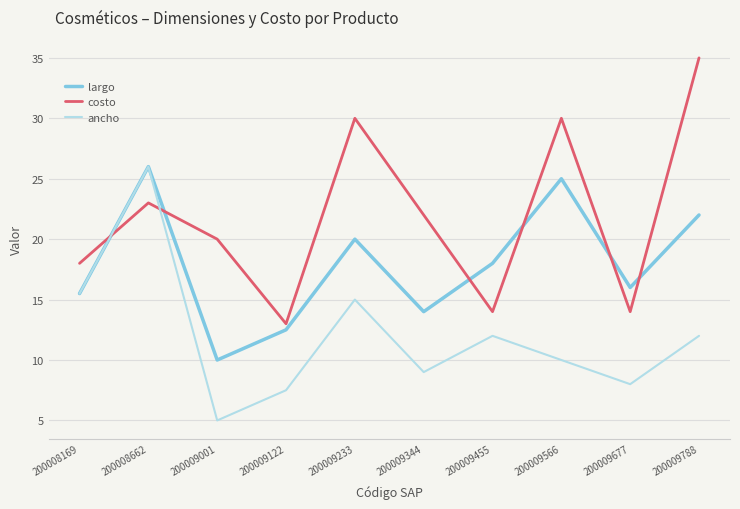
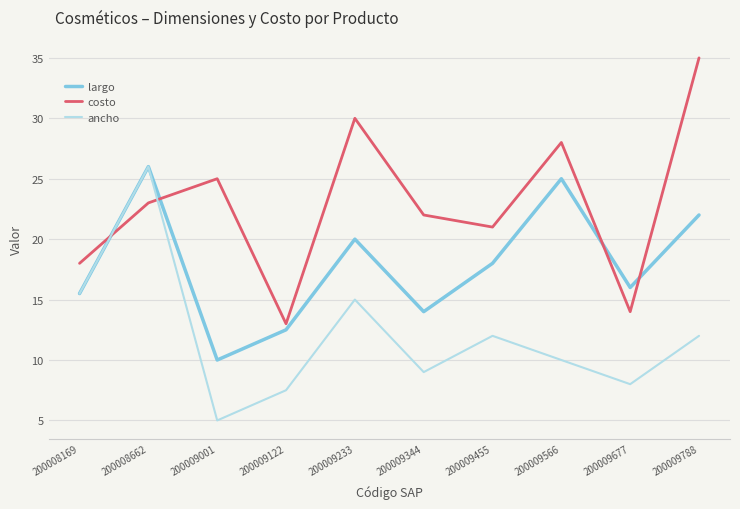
costo, 200009001: 20 -> 25
costo, 200009455: 14 -> 21
costo, 200009566: 30 -> 28
